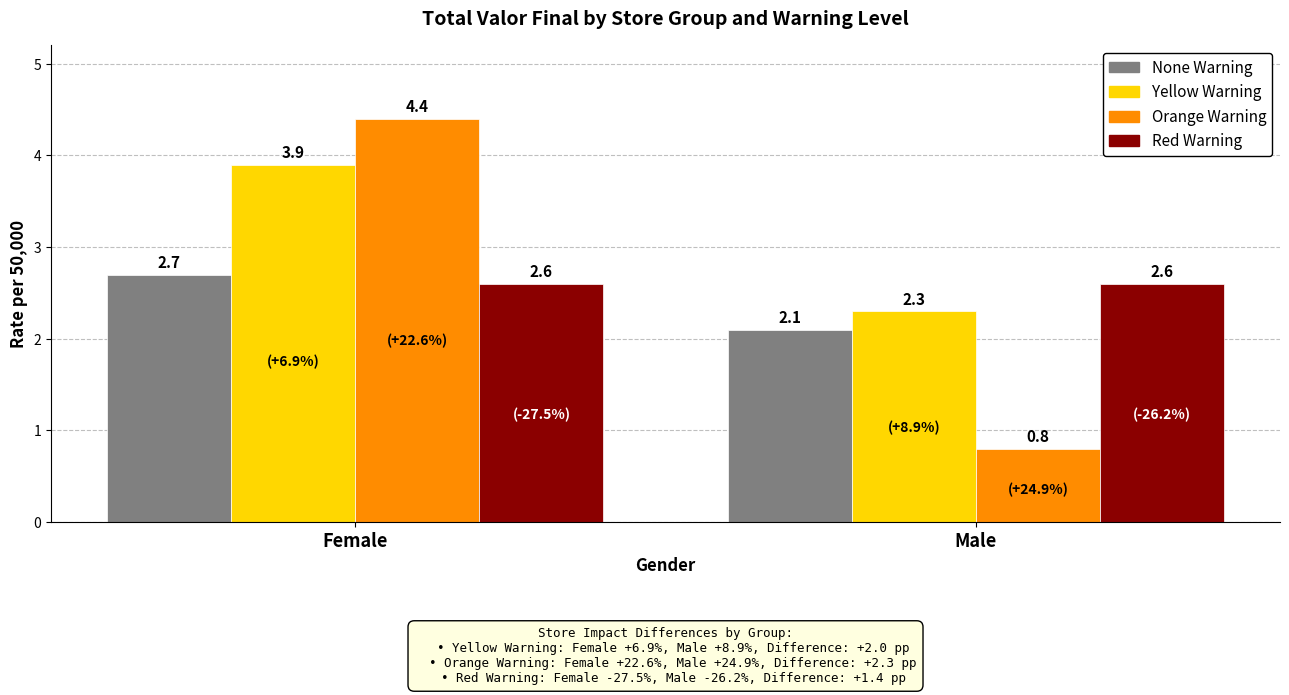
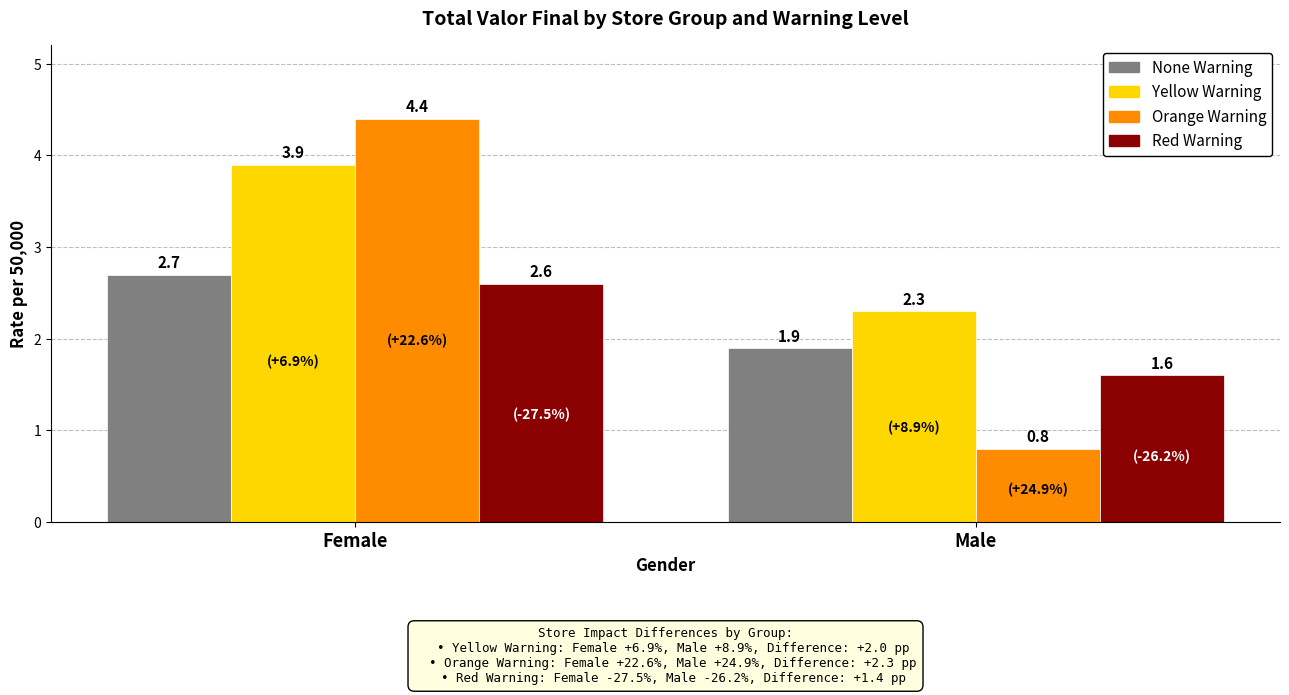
None Warning, Male: 2.1 -> 1.9
Red Warning, Male: 2.6 -> 1.6
